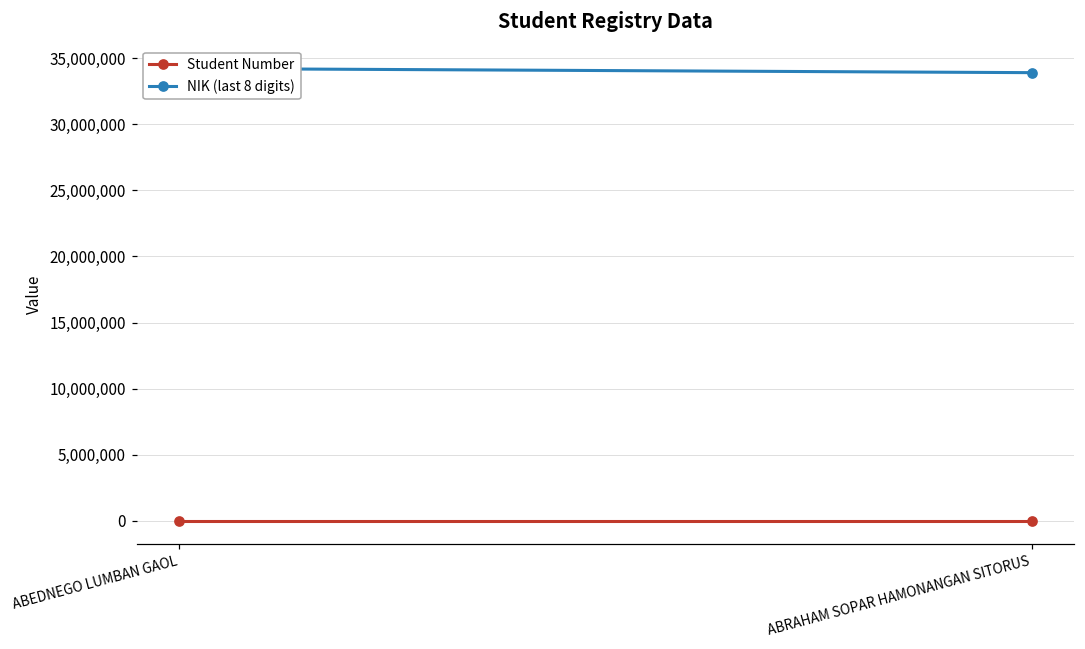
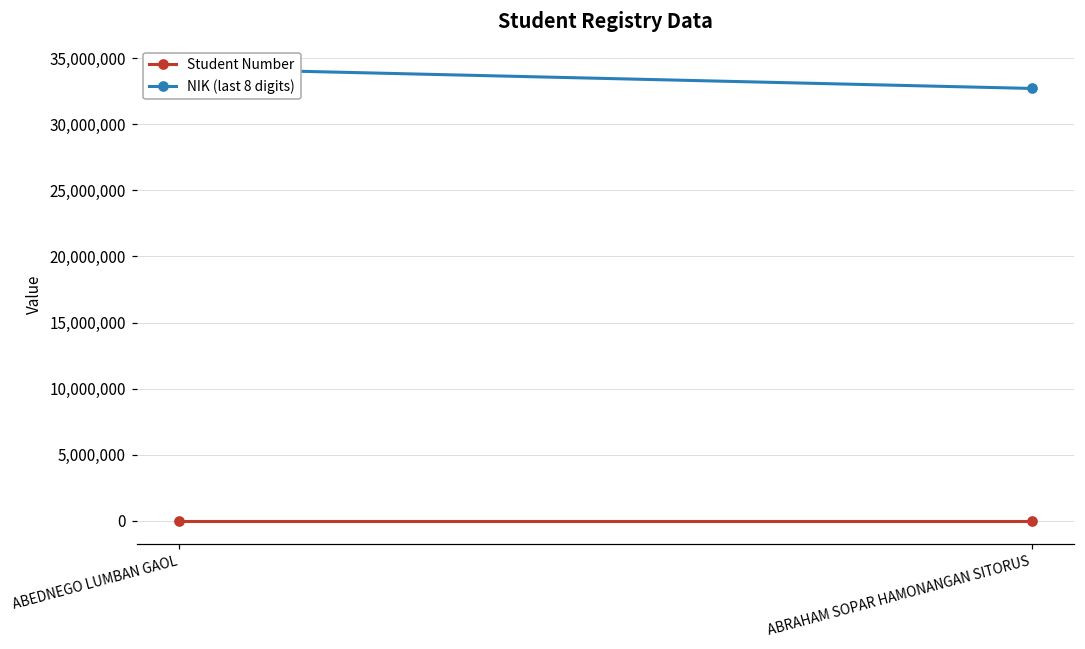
NIK (last 8 digits), ABRAHAM SOPAR HAMONANGAN SITORUS: 33,900,000 -> 32,700,000
